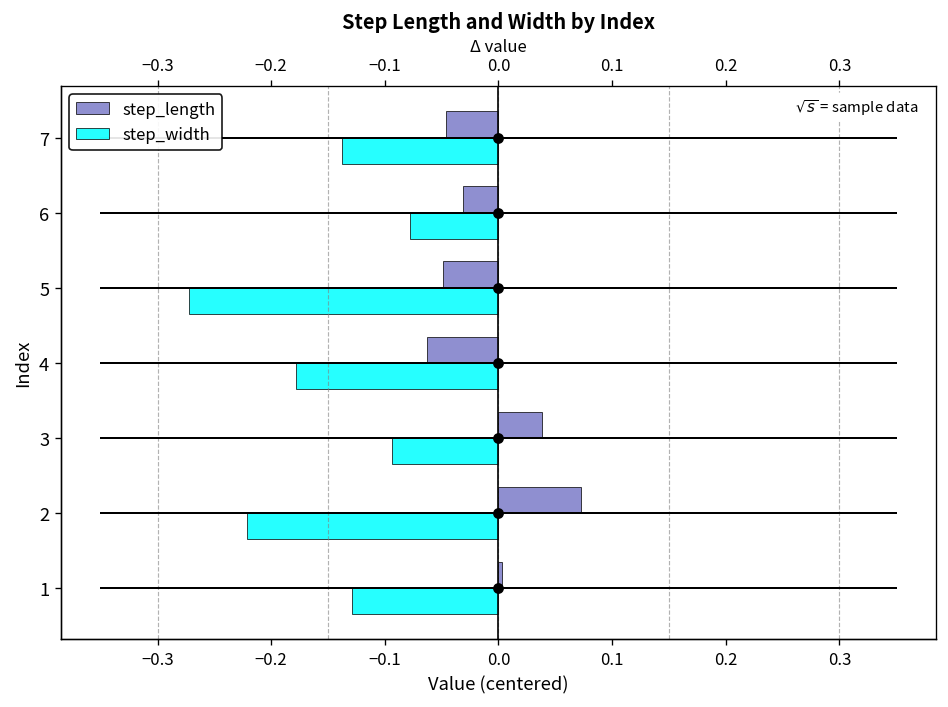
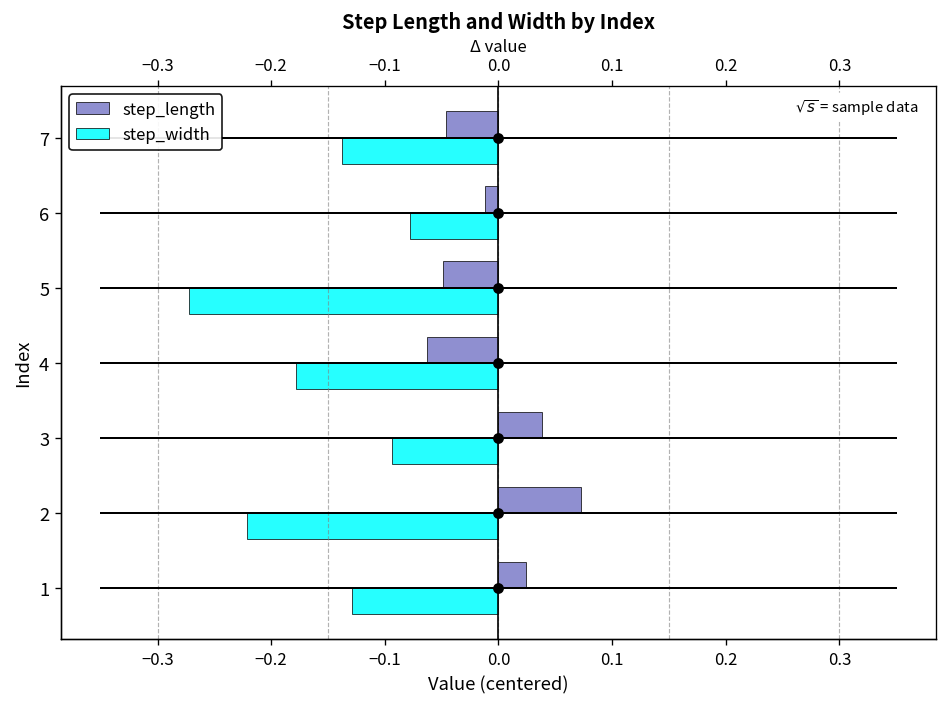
step_length, 6: -0.03 -> -0.01
step_length, 1: 0.00 -> 0.02
